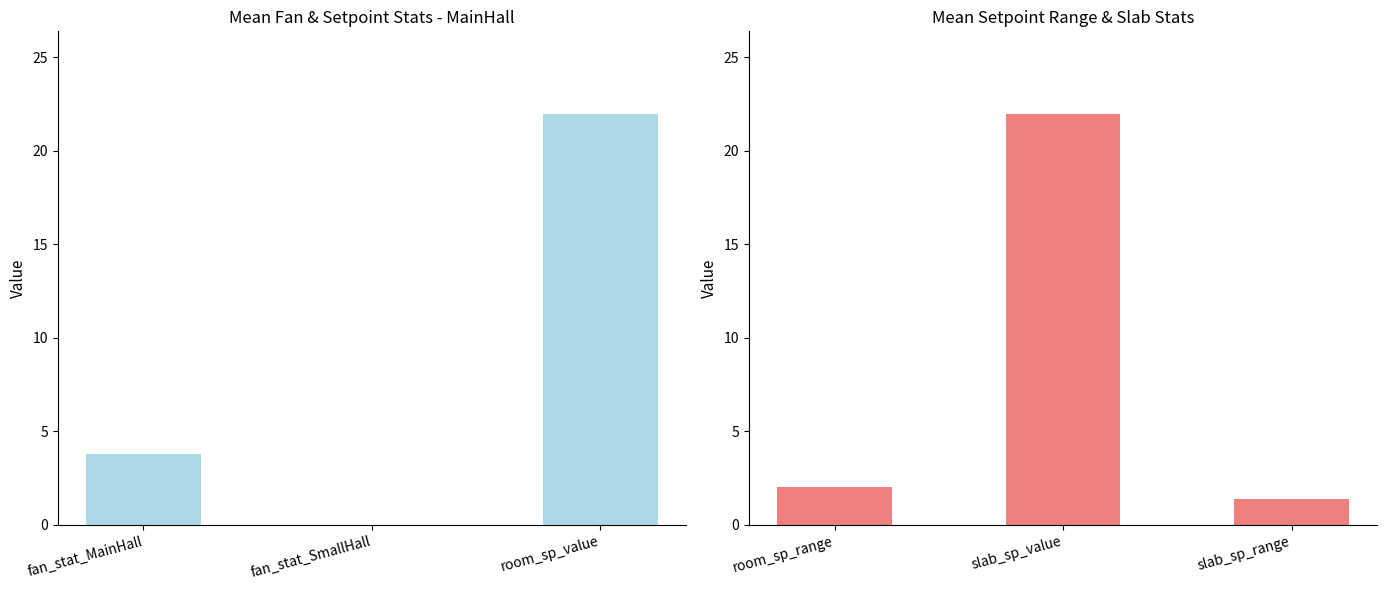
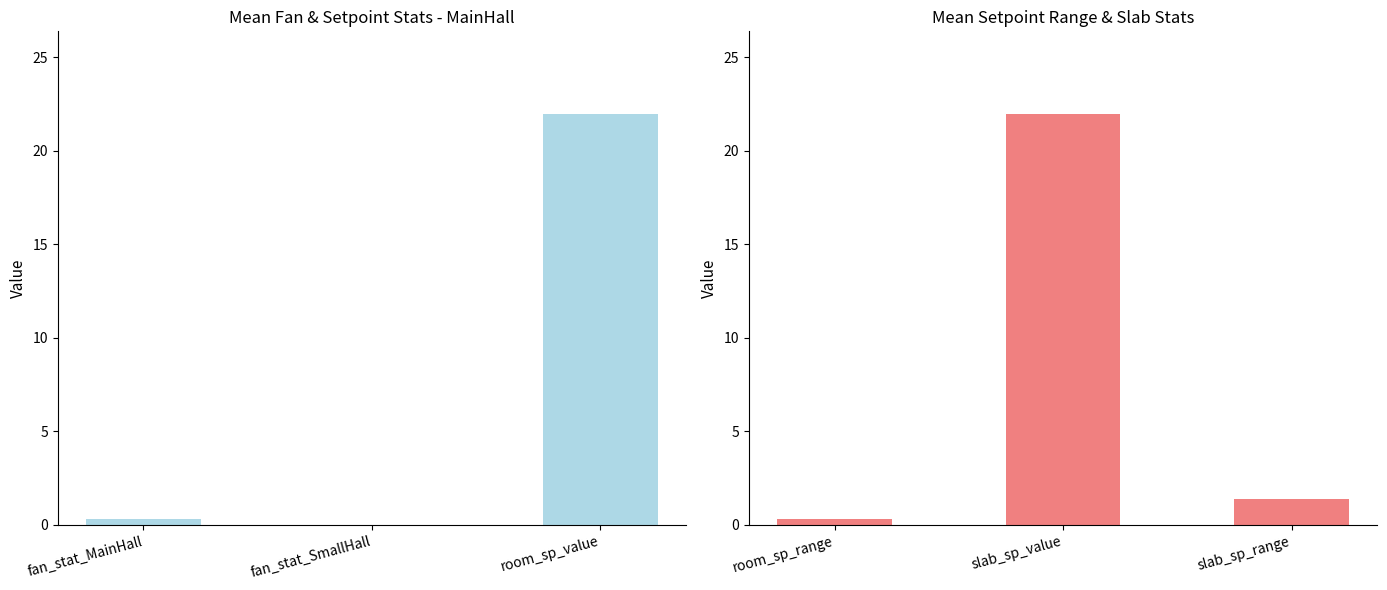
Mean Fan & Setpoint Stats - MainHall, fan_stat_MainHall: 3.8 -> 0.3
Mean Setpoint Range & Slab Stats, room_sp_range: 2.0 -> 0.3
